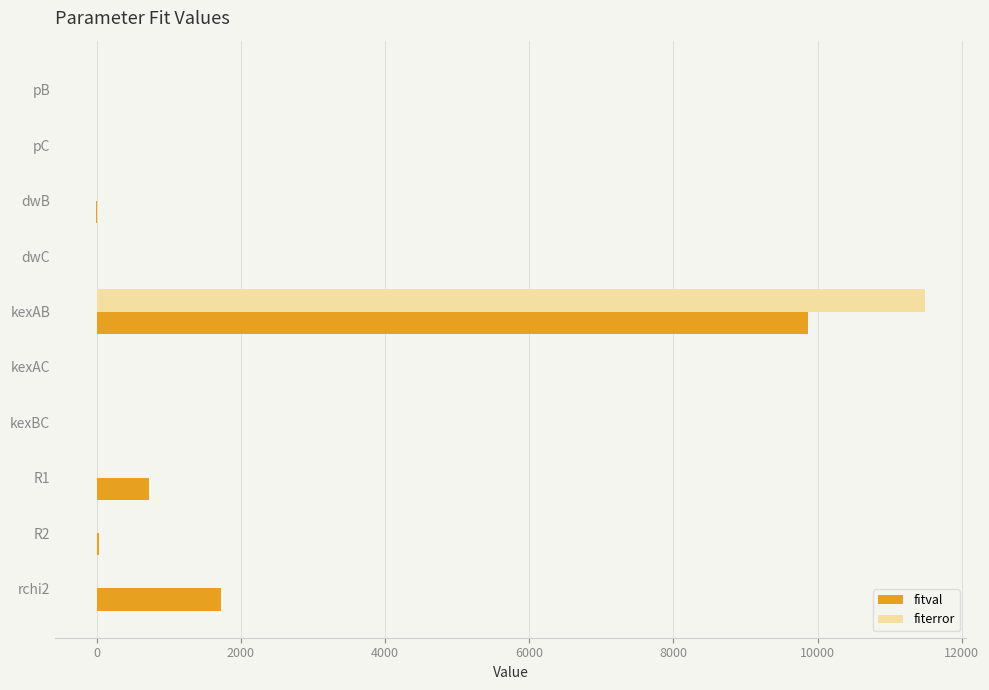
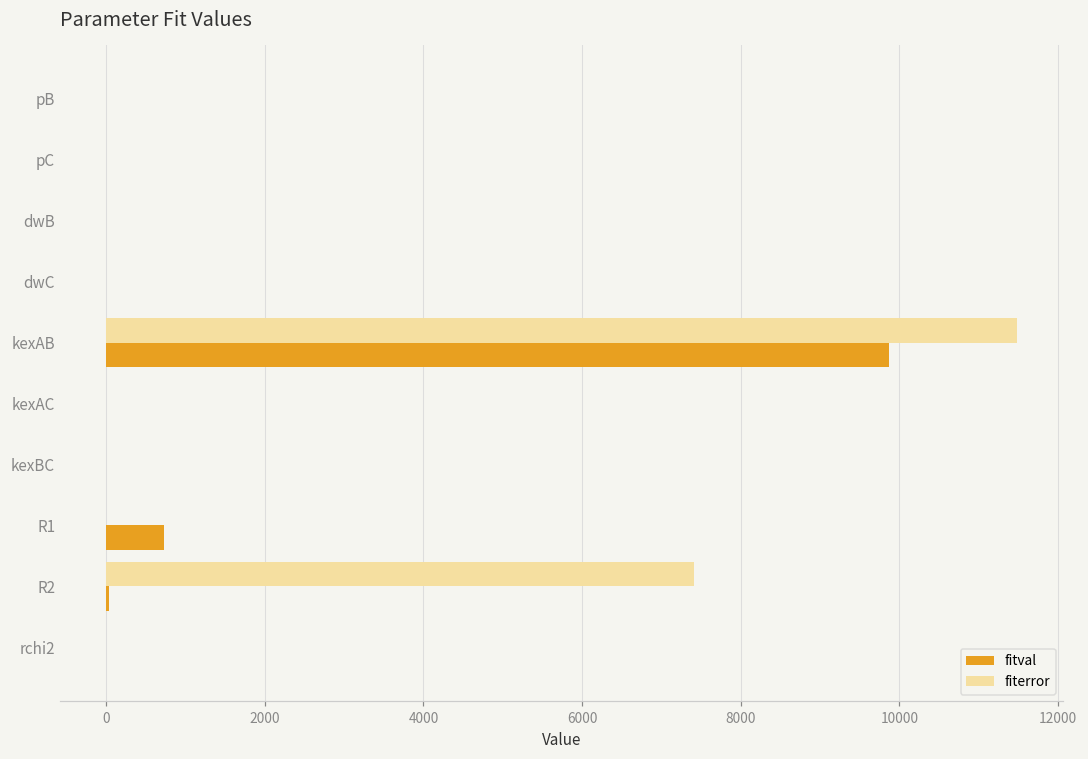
fiterror, R2: 0 -> 7400
fitval, rchi2: 1700 -> 0
